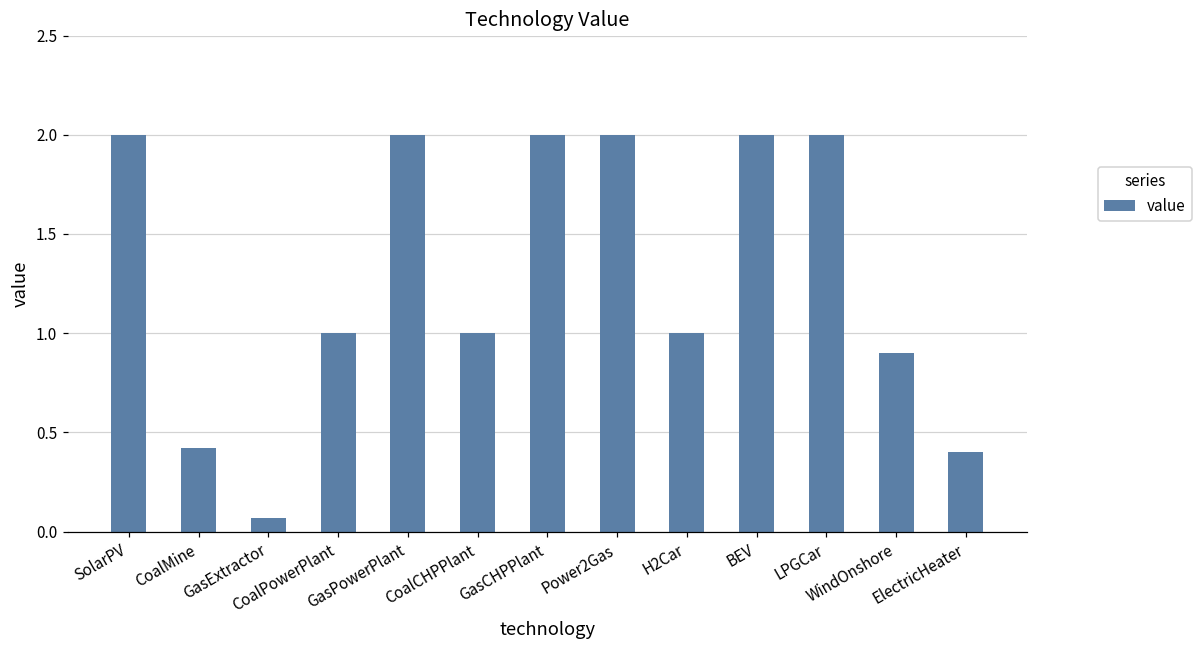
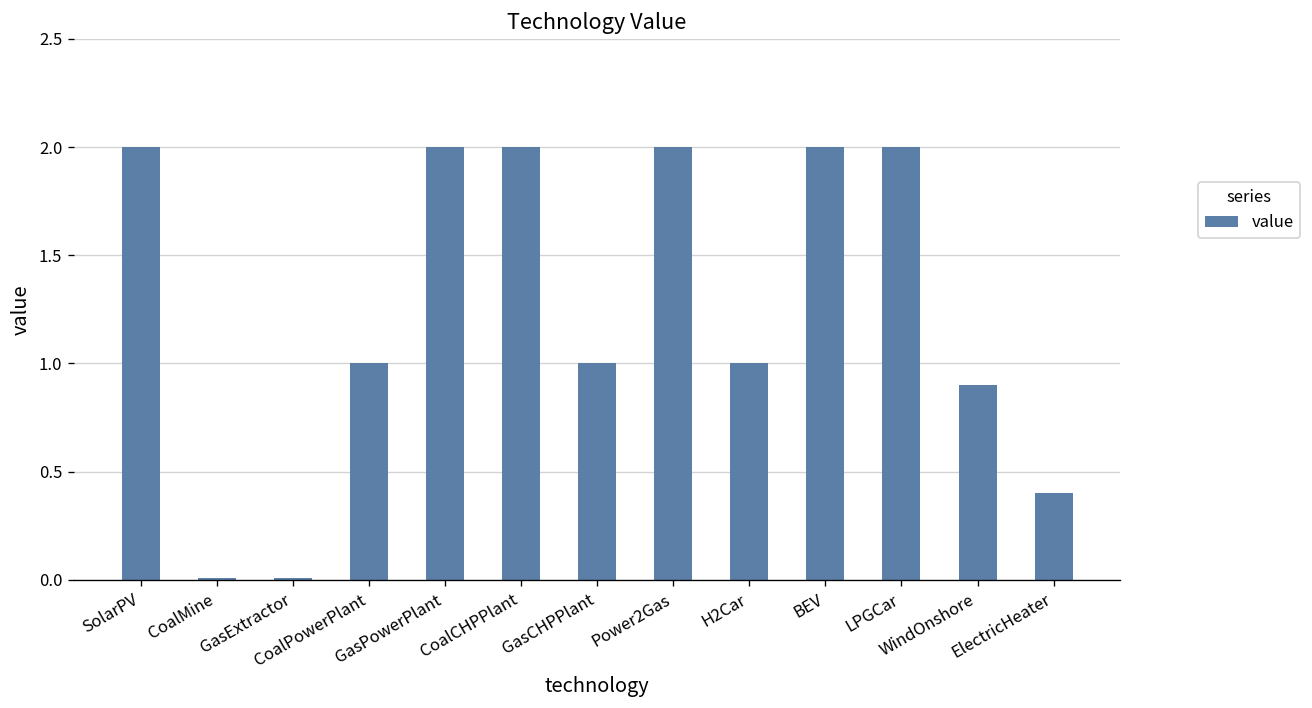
CoalMine: 0.42 -> 0.01
GasExtractor: 0.07 -> 0.01
CoalCHPPlant: 1 -> 2
GasCHPPlant: 2 -> 1
